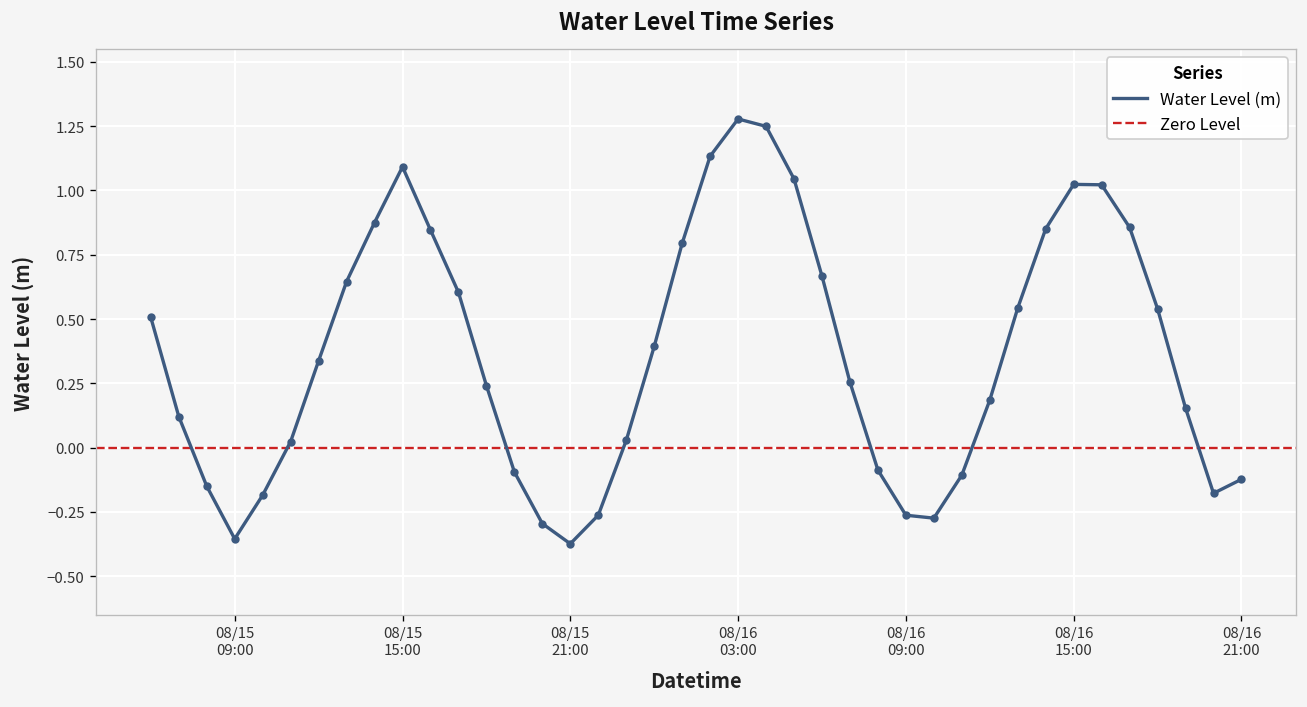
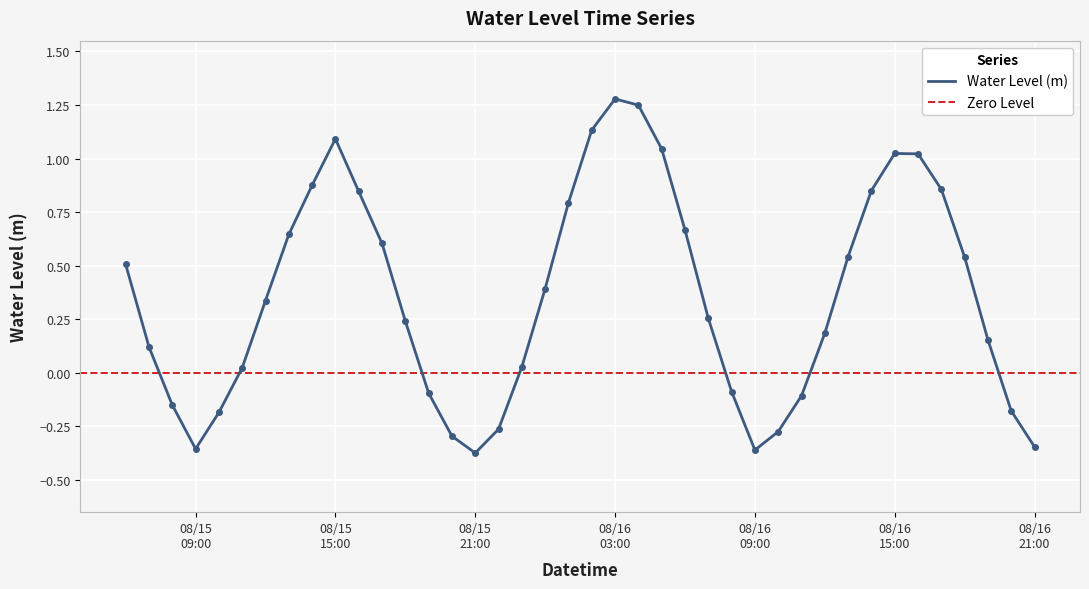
08/16 09:00: -0.26 -> -0.36
08/16 21:00: -0.12 -> -0.35
